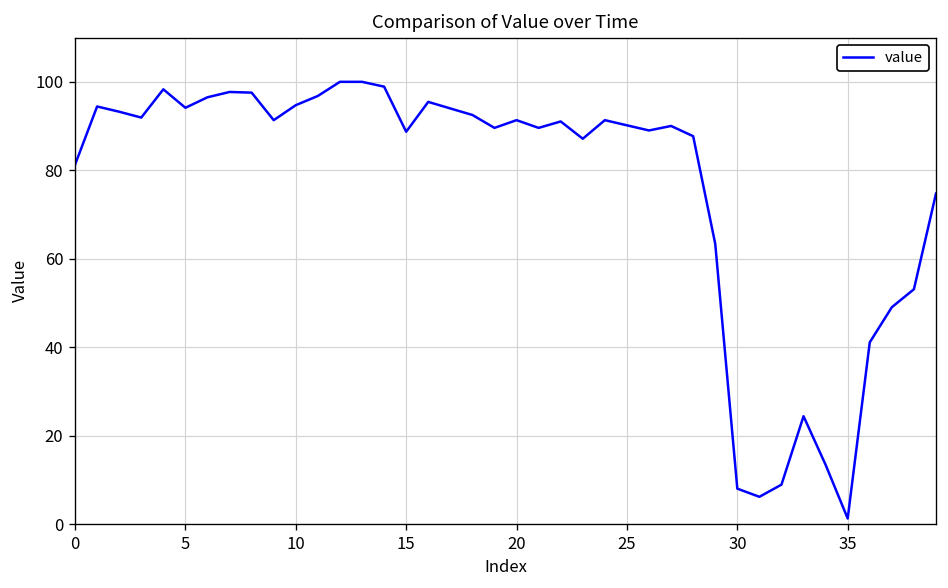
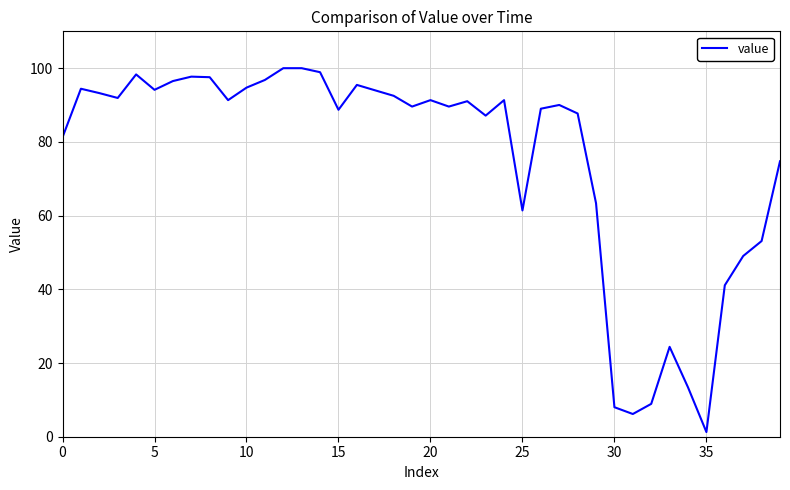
25: 90 -> 61
